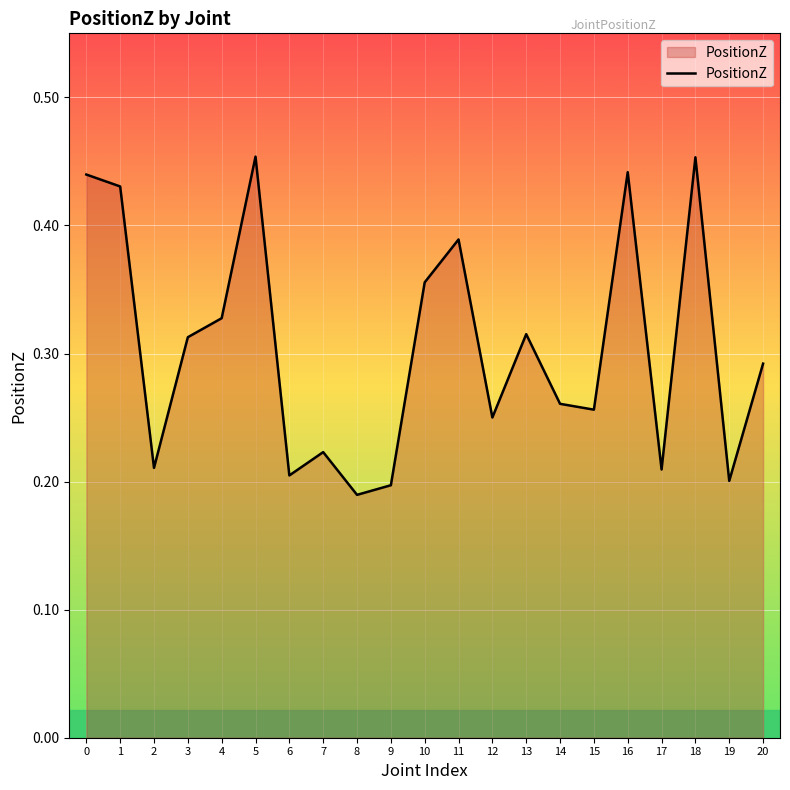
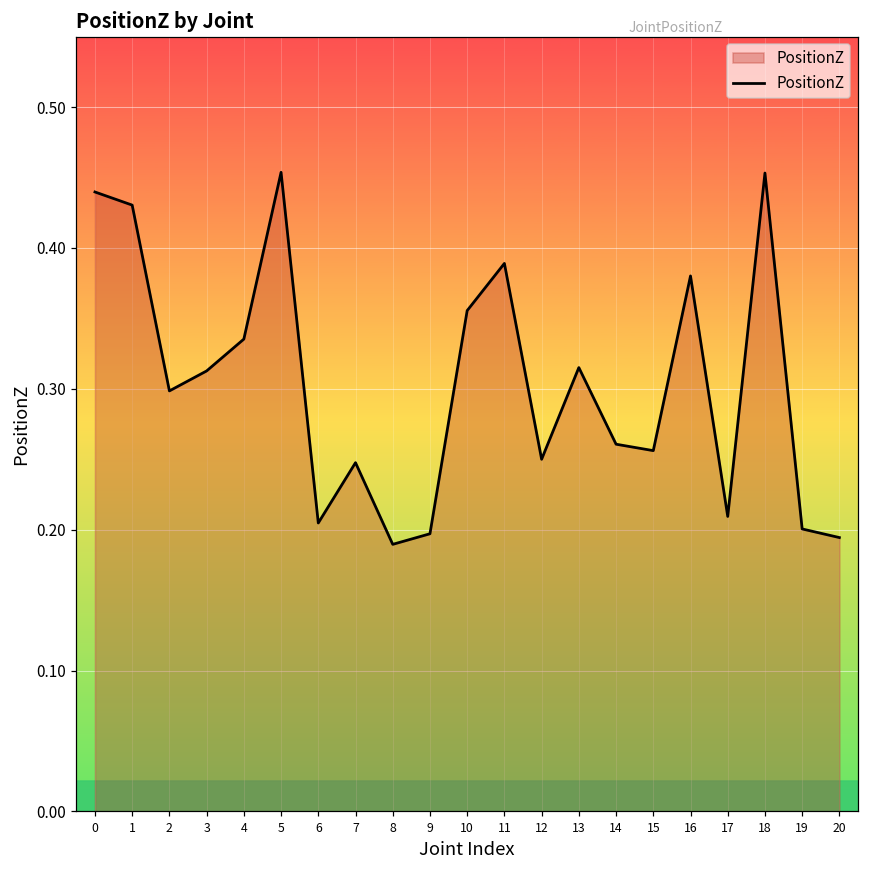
2: 0.211 -> 0.299
4: 0.328 -> 0.335
7: 0.223 -> 0.248
16: 0.442 -> 0.380
20: 0.292 -> 0.194
